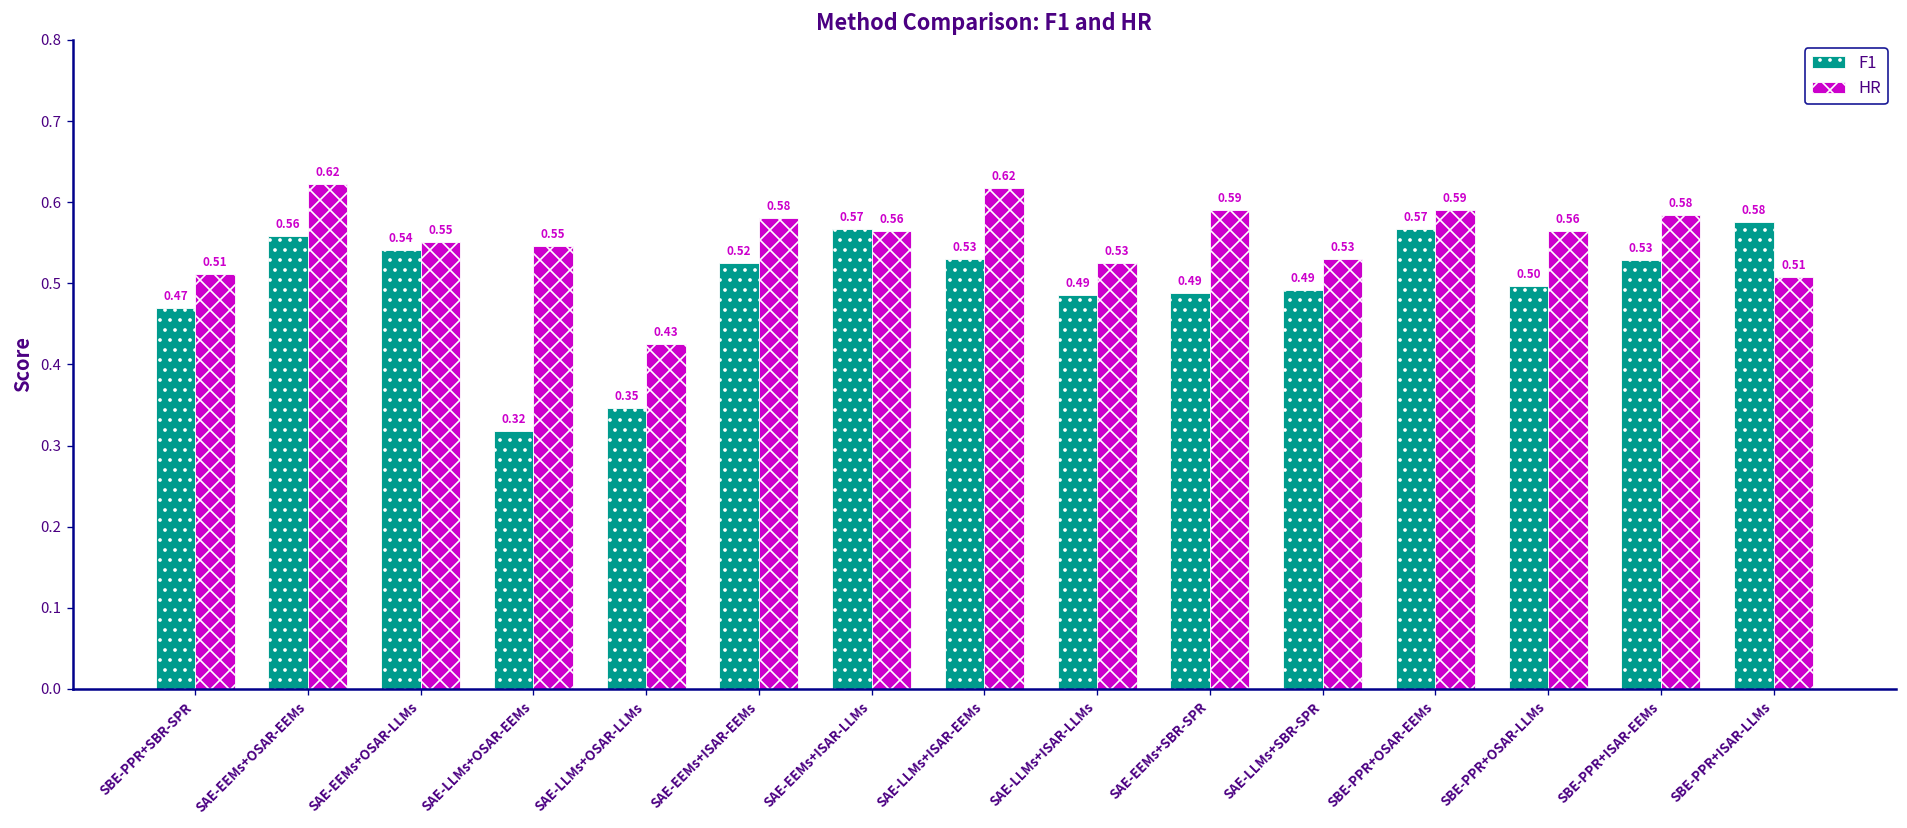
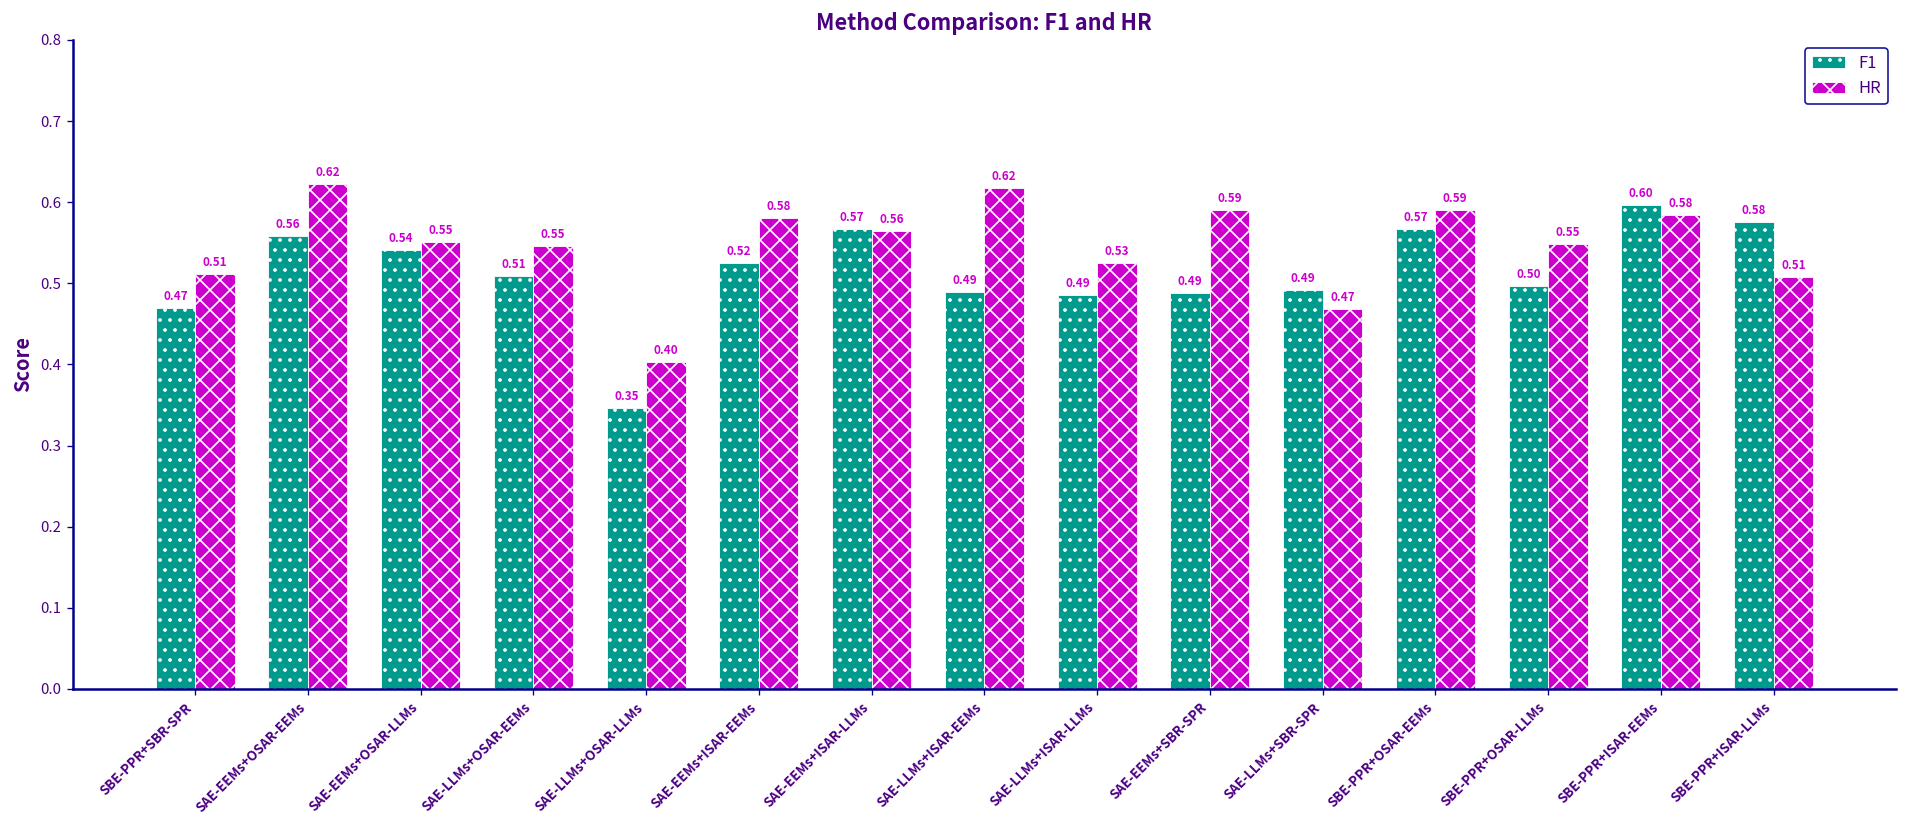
F1, SAE-LLMs+OSAR-EEMs: 0.32 -> 0.51
HR, SAE-LLMs+OSAR-LLMs: 0.43 -> 0.40
F1, SAE-LLMs+ISAR-EEMs: 0.53 -> 0.49
HR, SAE-LLMs+SBR-SPR: 0.53 -> 0.47
HR, SBE-PPR+OSAR-LLMs: 0.56 -> 0.55
F1, SBE-PPR+ISAR-EEMs: 0.53 -> 0.60
